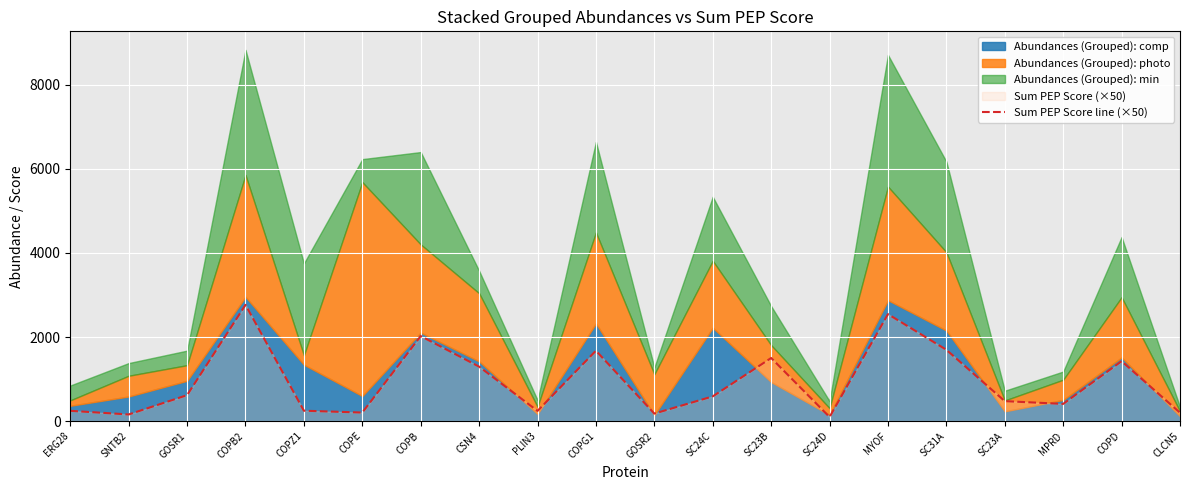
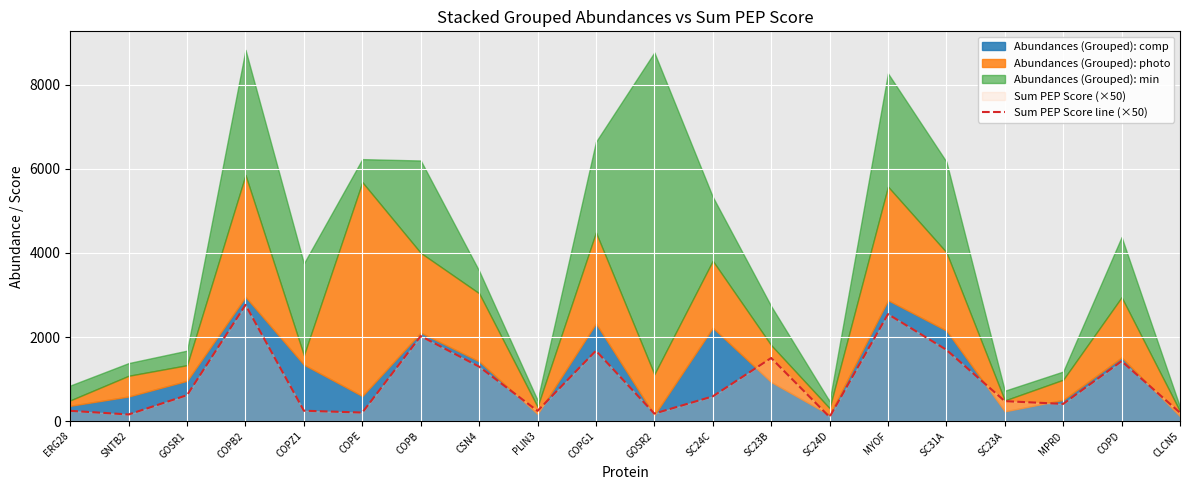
Abundances (Grouped): photo, COPB: 2100 -> 1900
Abundances (Grouped): min, GOSR2: 200 -> 7700
Abundances (Grouped): min, MYOF: 3100 -> 2700
